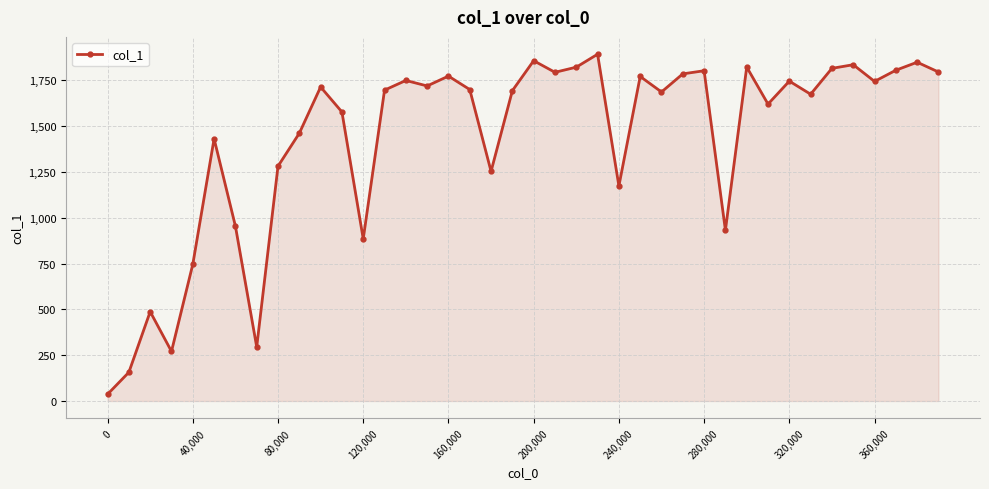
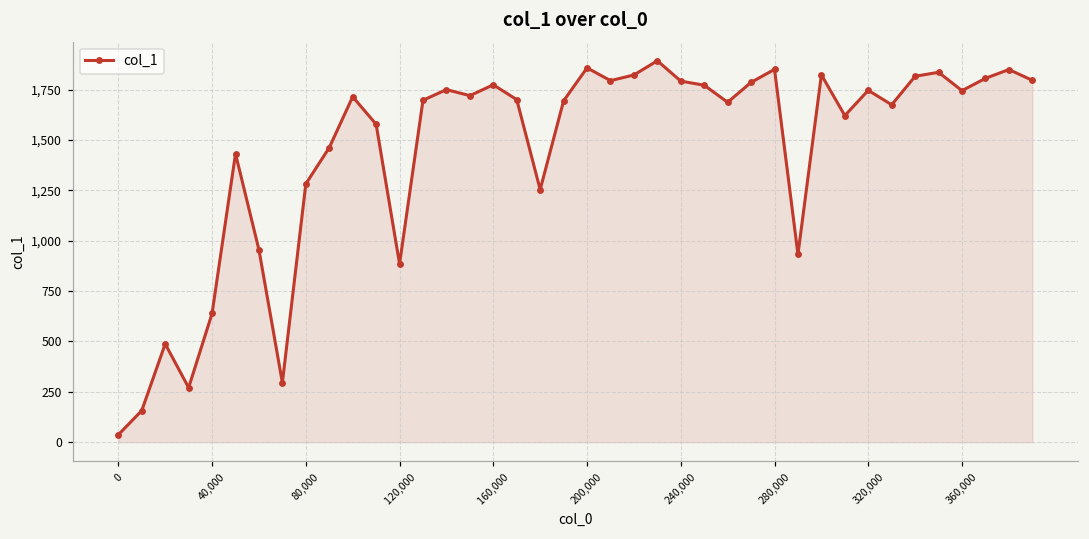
40,000: 750 -> 640
240,000: 1,170 -> 1,790
280,000: 1,800 -> 1,850
